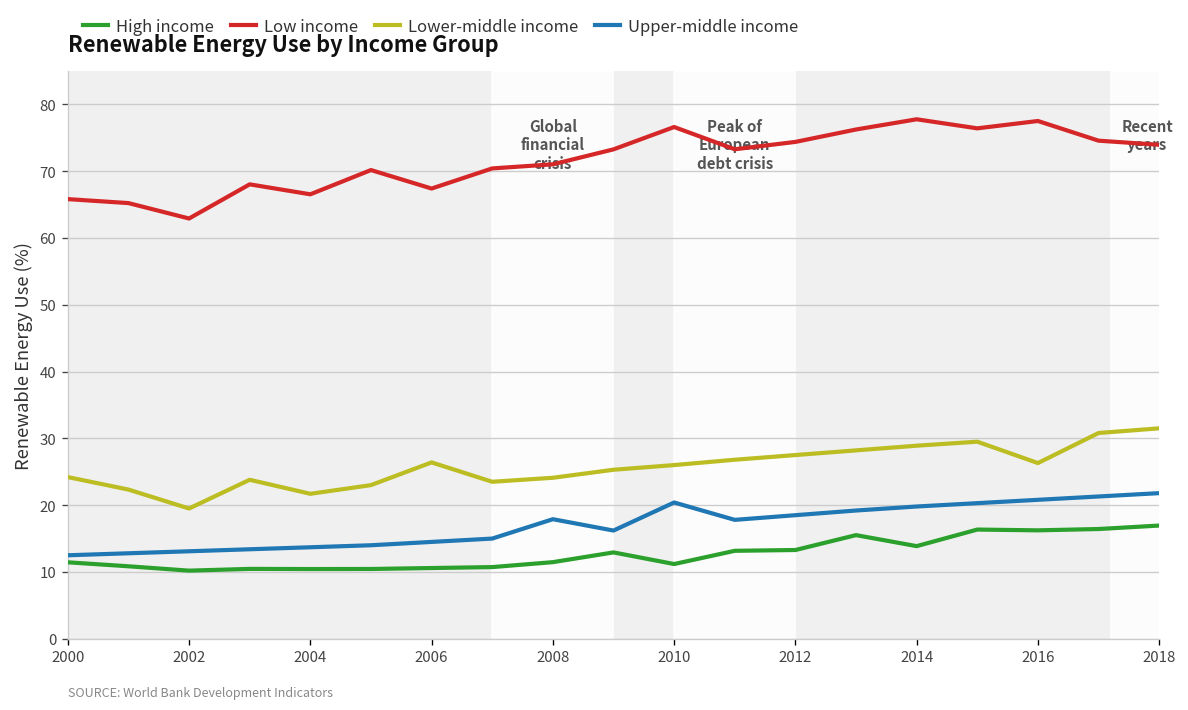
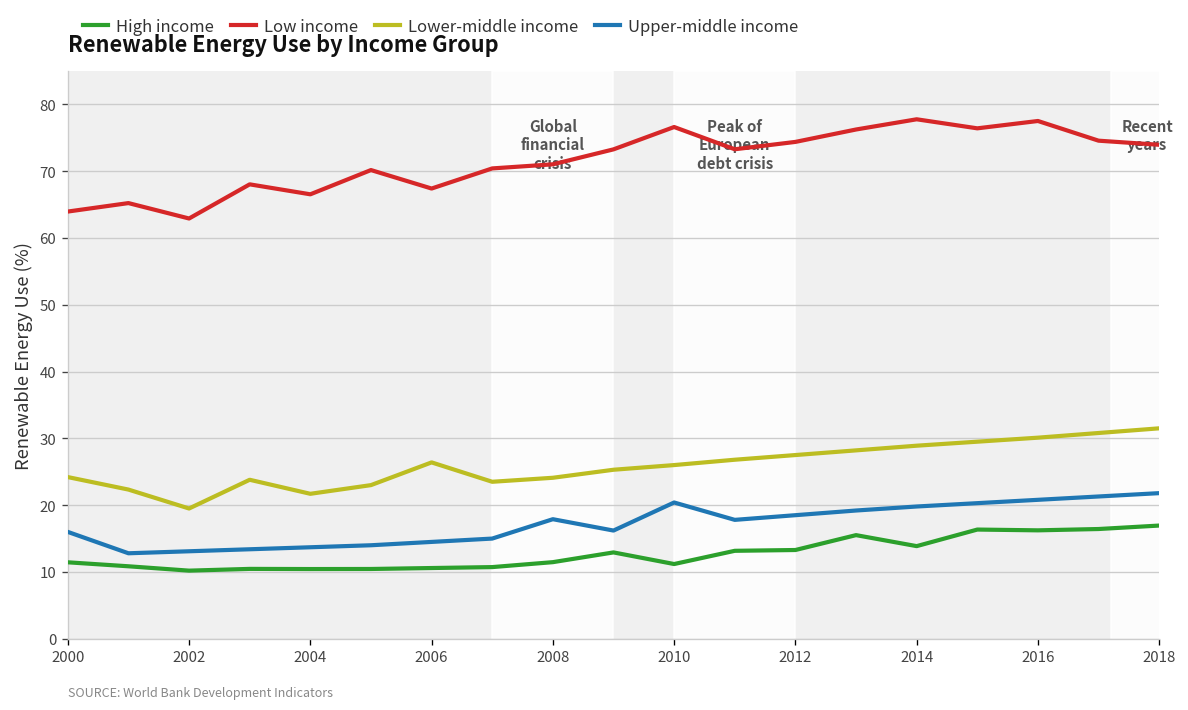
Low income, 2000: 66 -> 64
Upper-middle income, 2000: 13 -> 16
Lower-middle income, 2016: 26 -> 30
